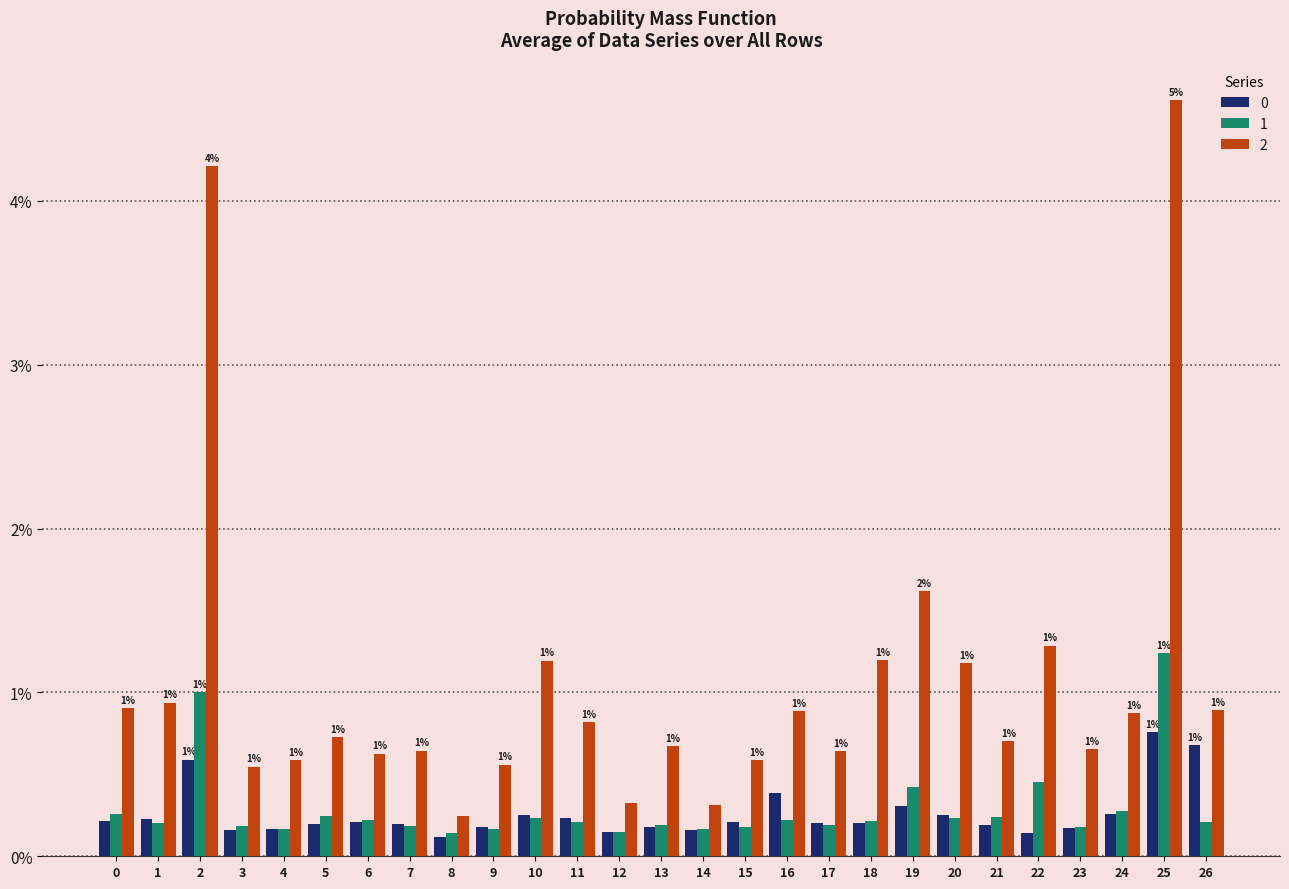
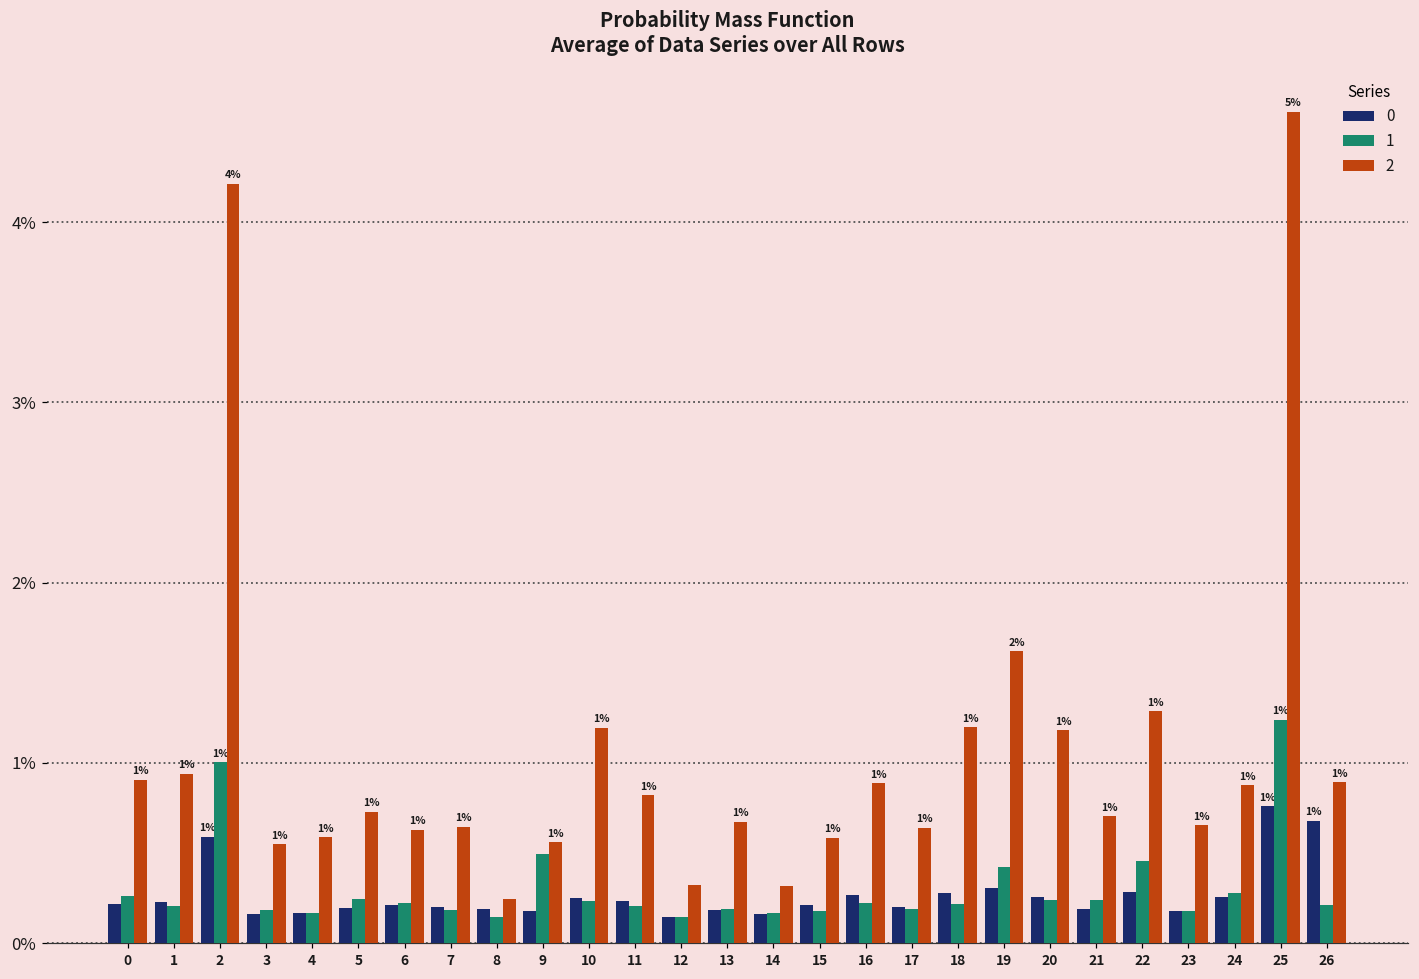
0, 8: 0.12% -> 0.19%
1, 9: 0.17% -> 0.49%
0, 16: 0.39% -> 0.27%
0, 18: 0.20% -> 0.28%
0, 22: 0.14% -> 0.29%
